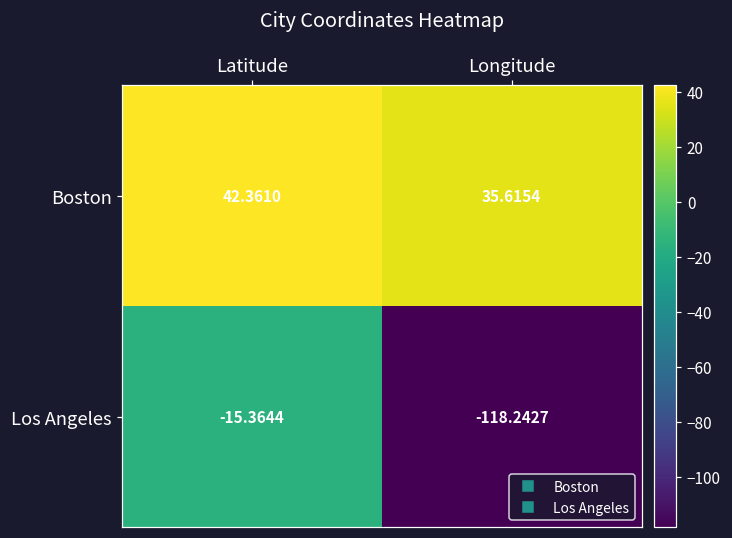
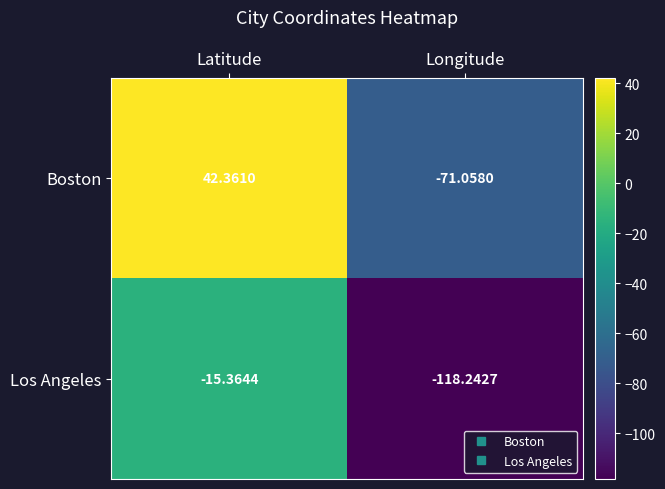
Boston, Longitude: 35.6154 -> -71.0580
